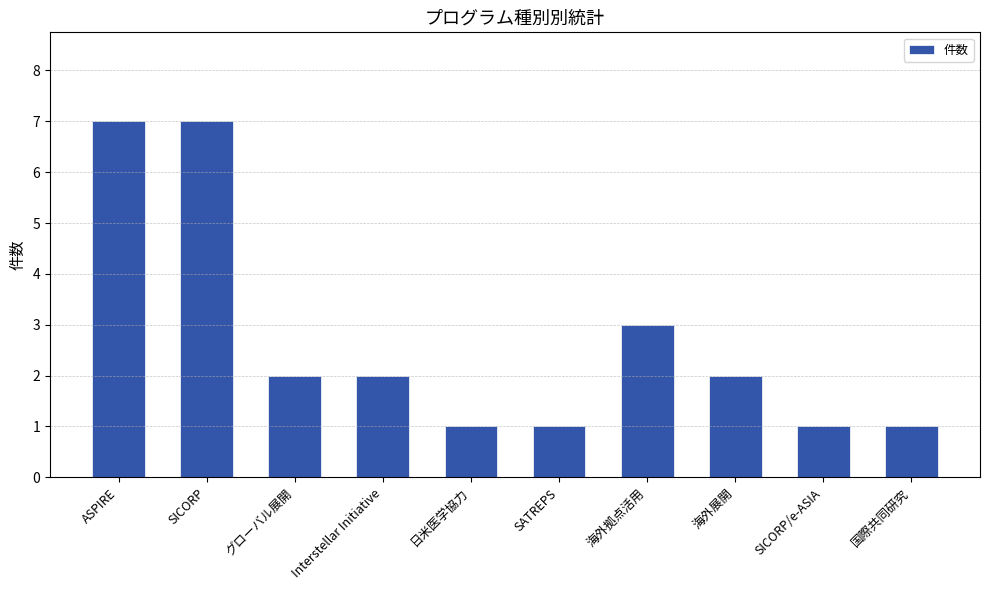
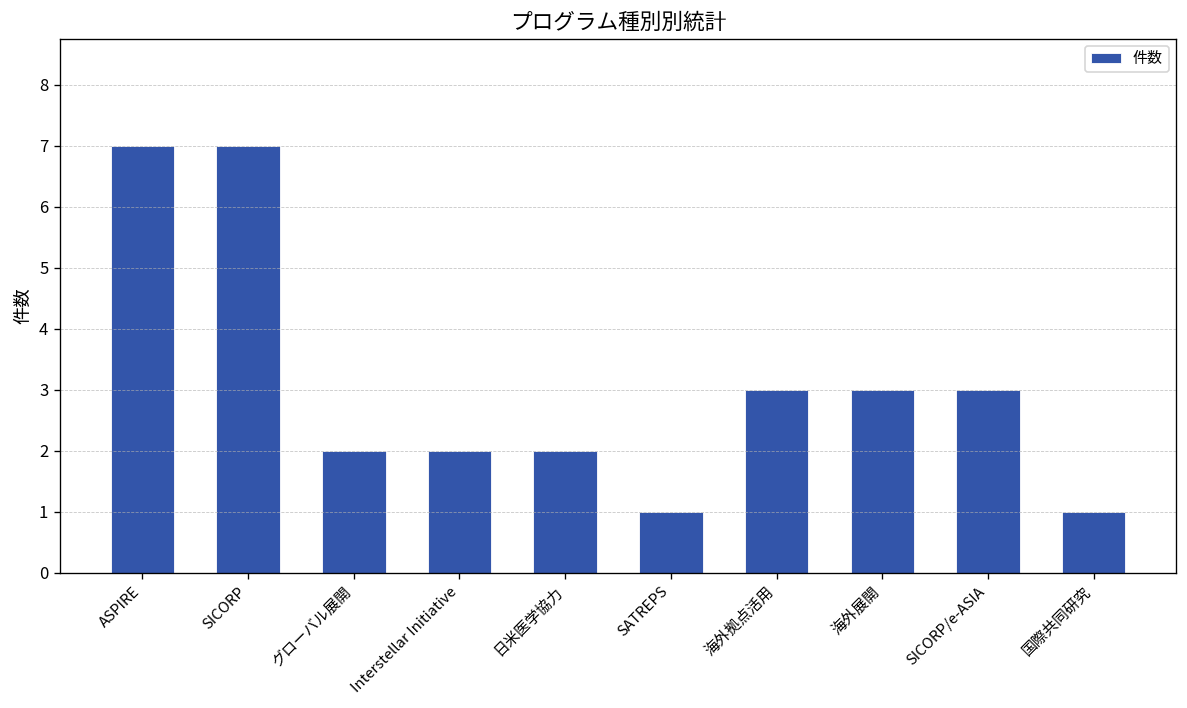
日米医学協力: 1 -> 2
海外展開: 2 -> 3
SICORP/e-ASIA: 1 -> 3
